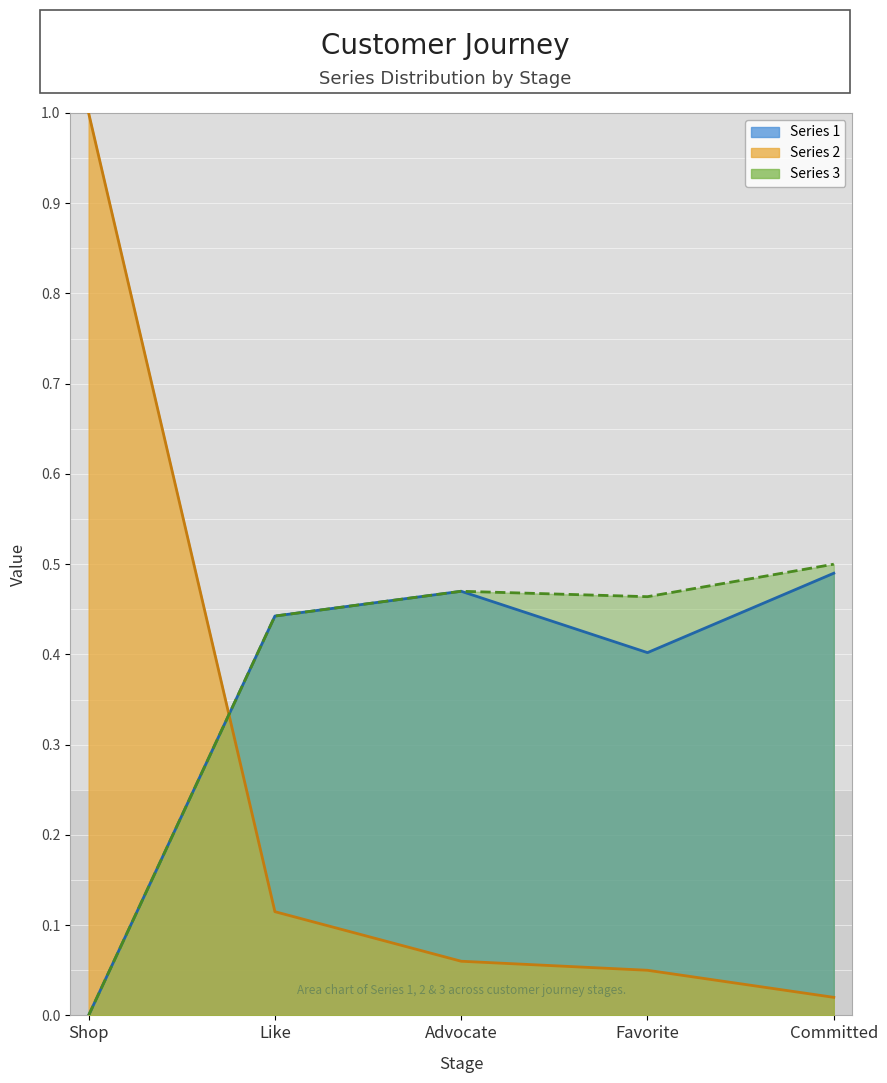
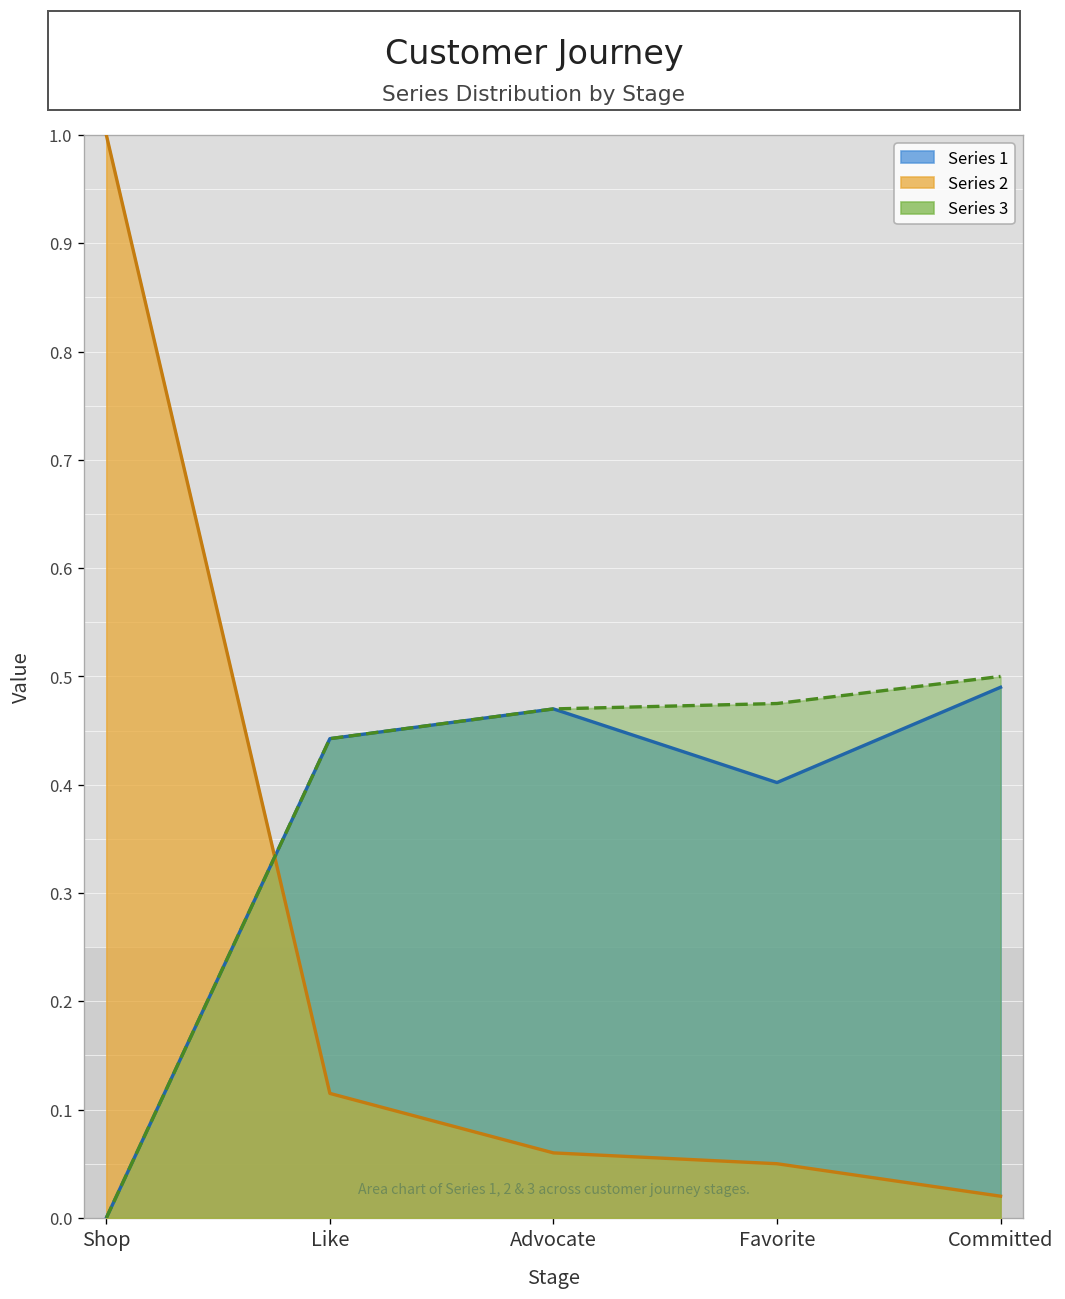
Series 3, Favorite: 0.46 -> 0.48
